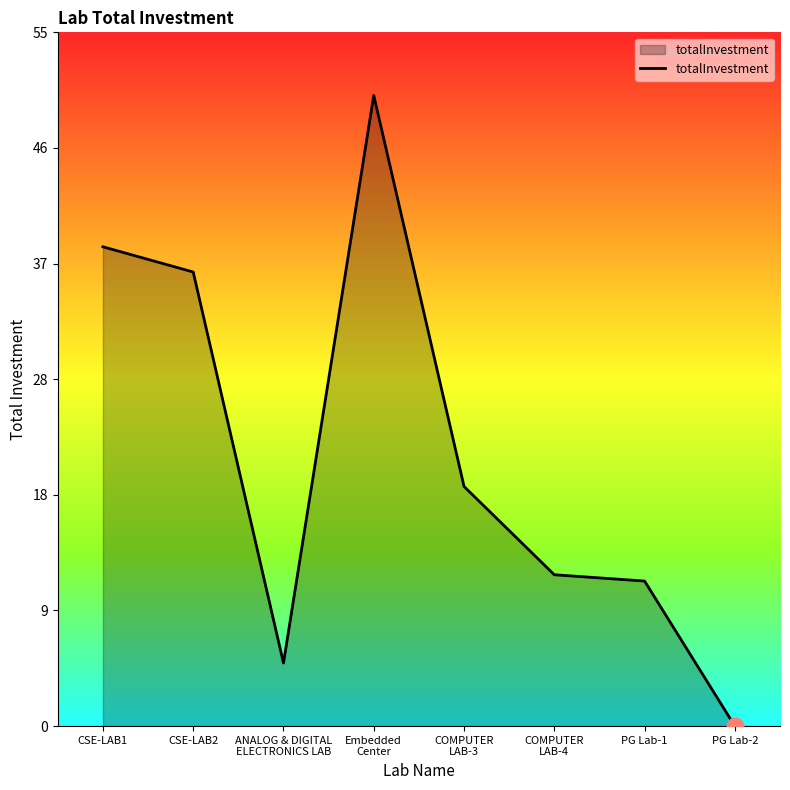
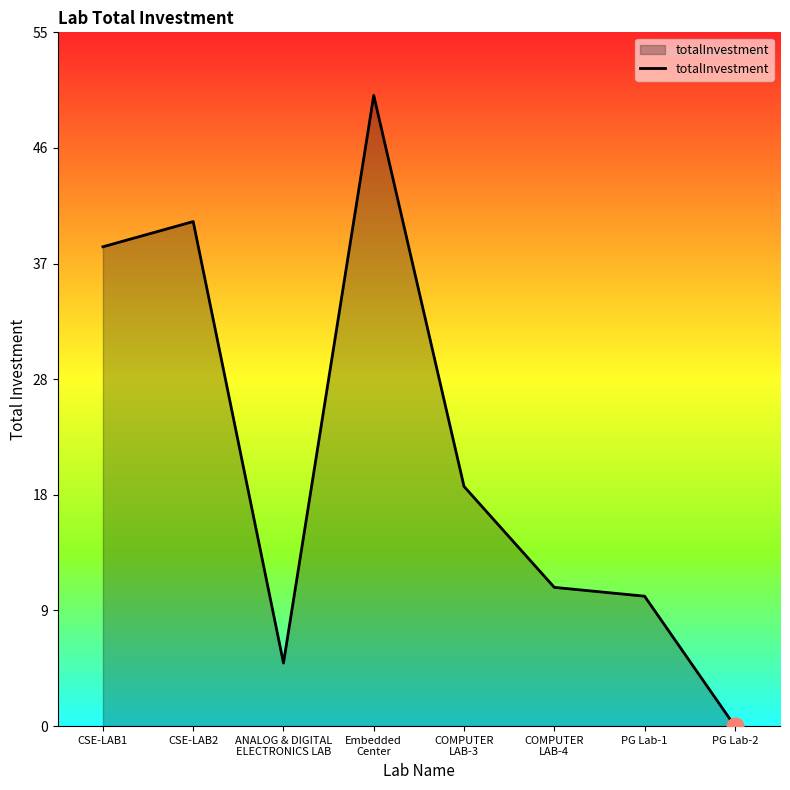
totalInvestment, CSE-LAB2: 36 -> 40
totalInvestment, COMPUTER LAB-4: 12 -> 11
totalInvestment, PG Lab-1: 11.5 -> 10.3
